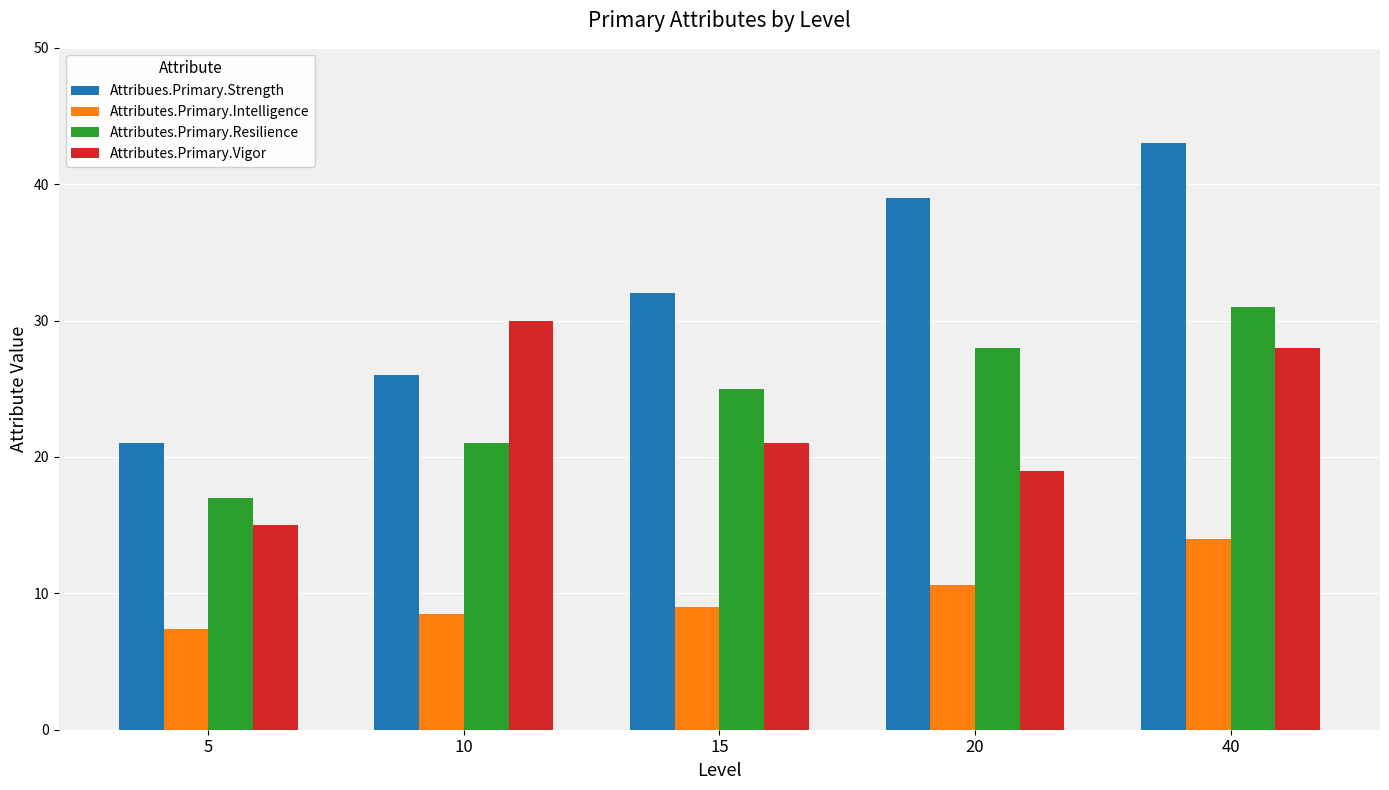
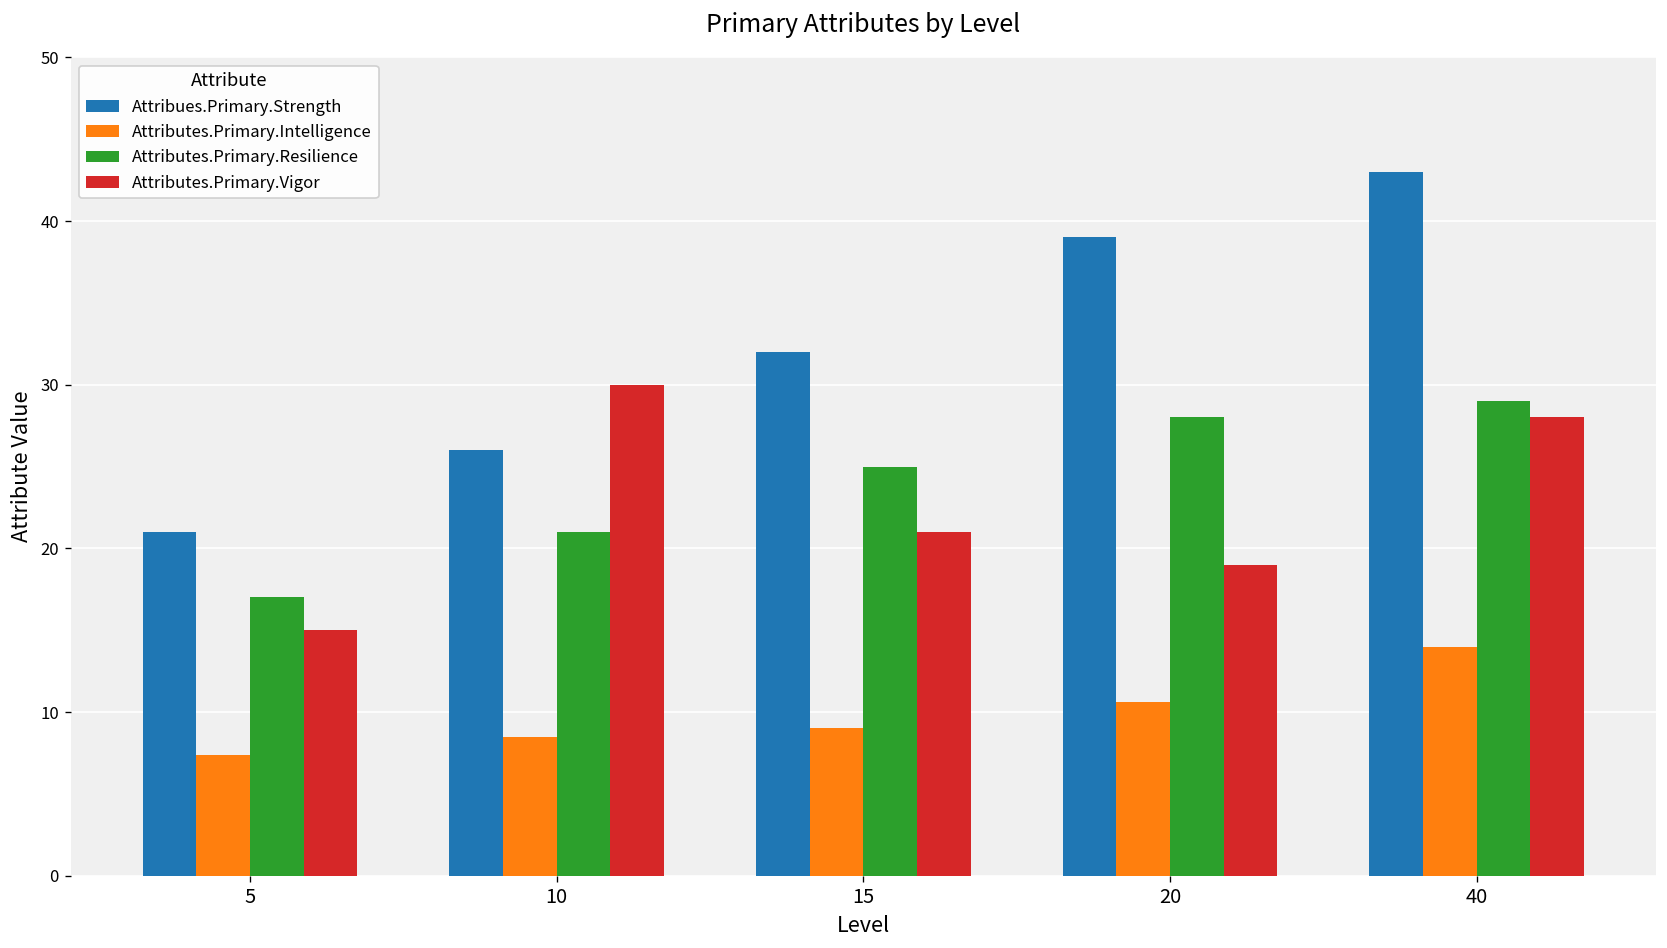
Attributes.Primary.Resilience, 40: 31 -> 29
